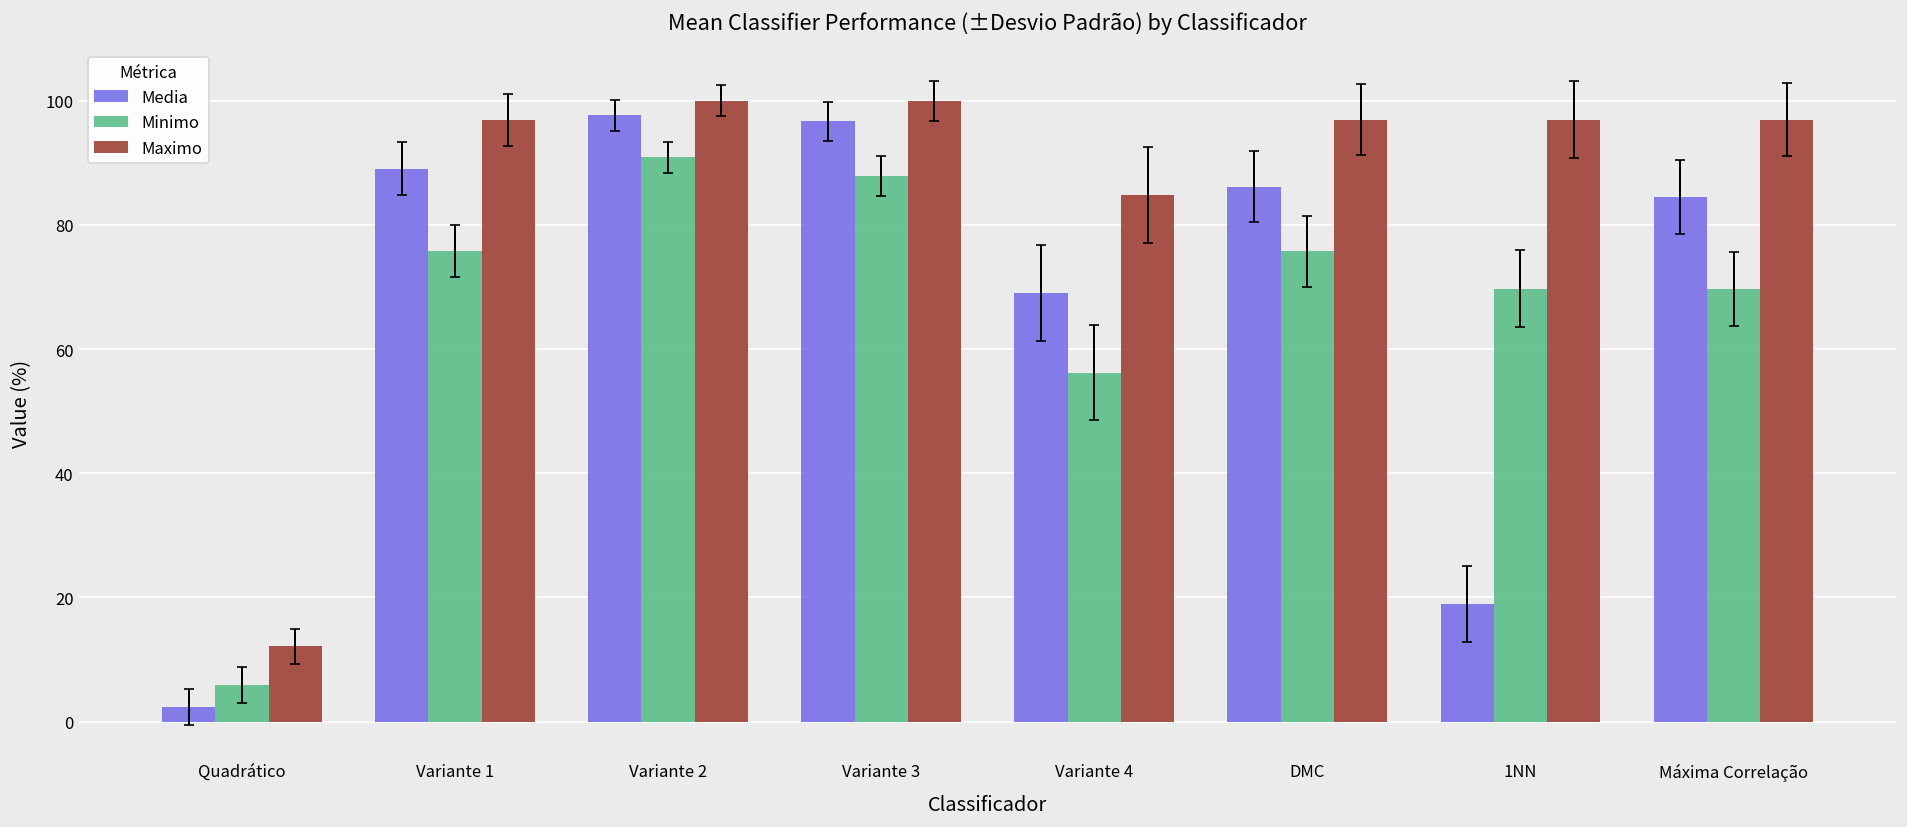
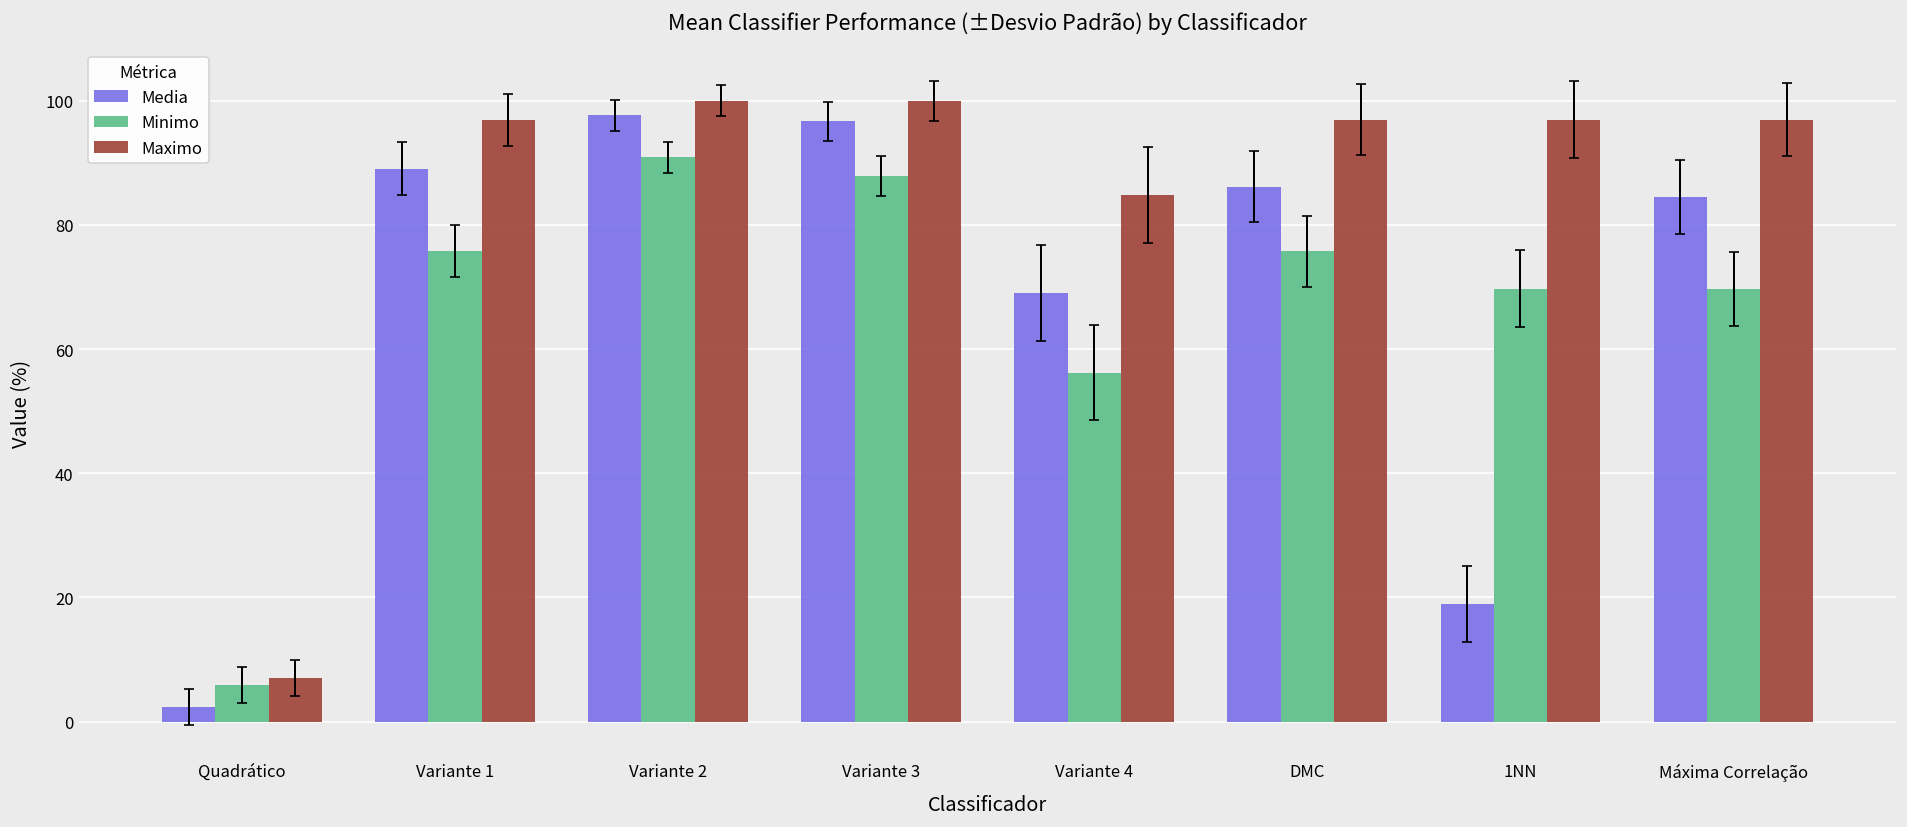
Maximo, Quadrático: 12 -> 7
